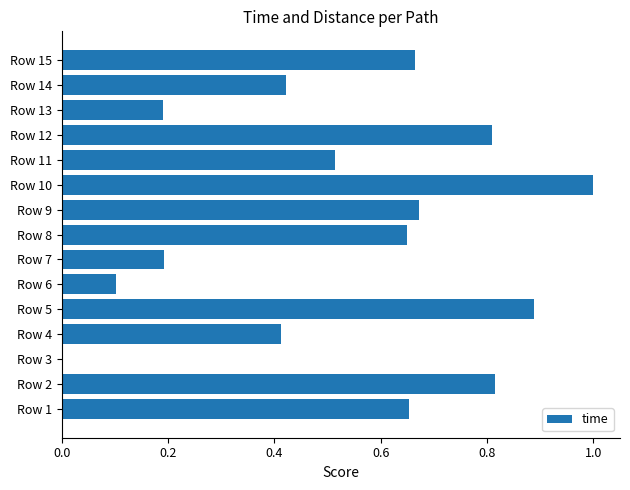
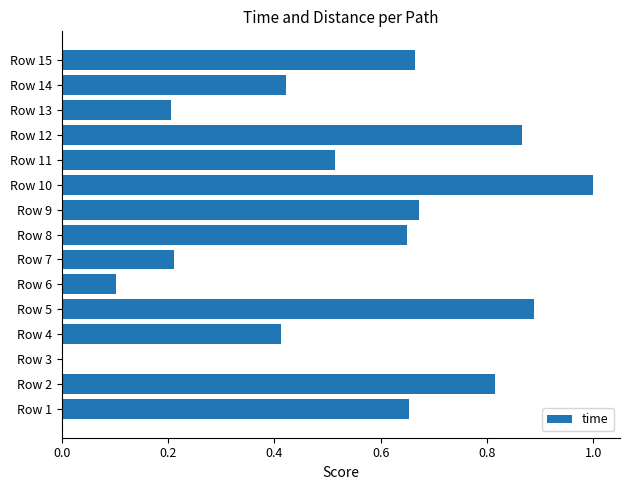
Row 13: 0.19 -> 0.21
Row 12: 0.81 -> 0.87
Row 7: 0.19 -> 0.21
